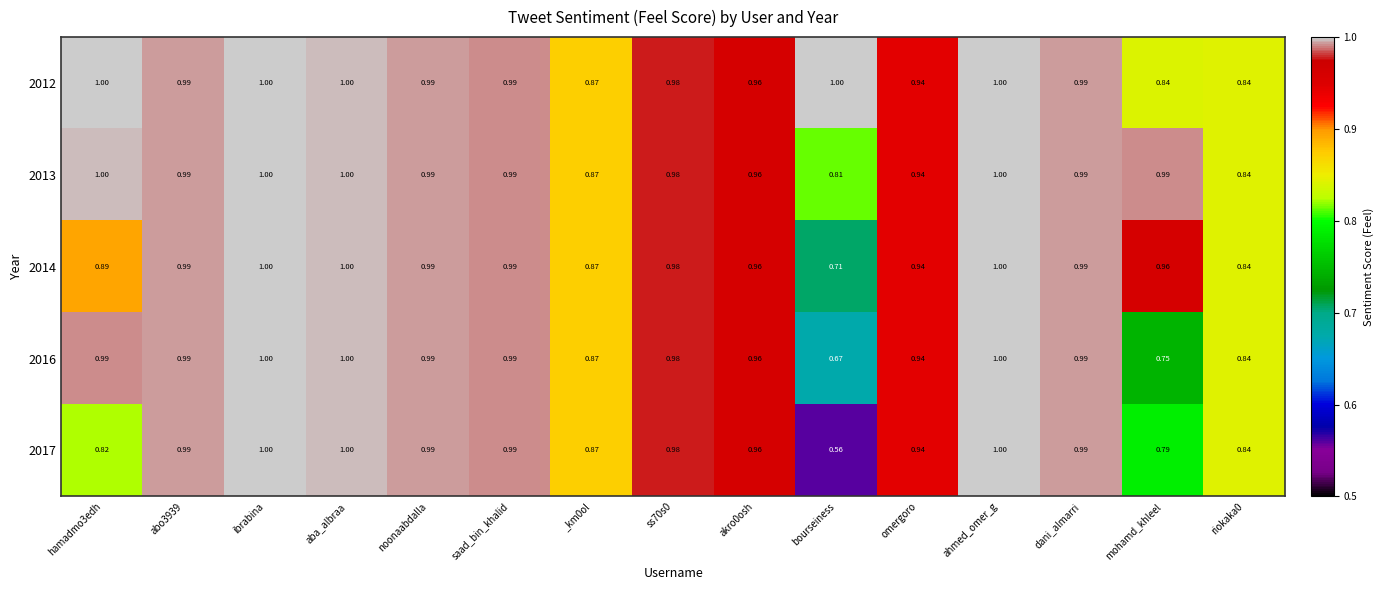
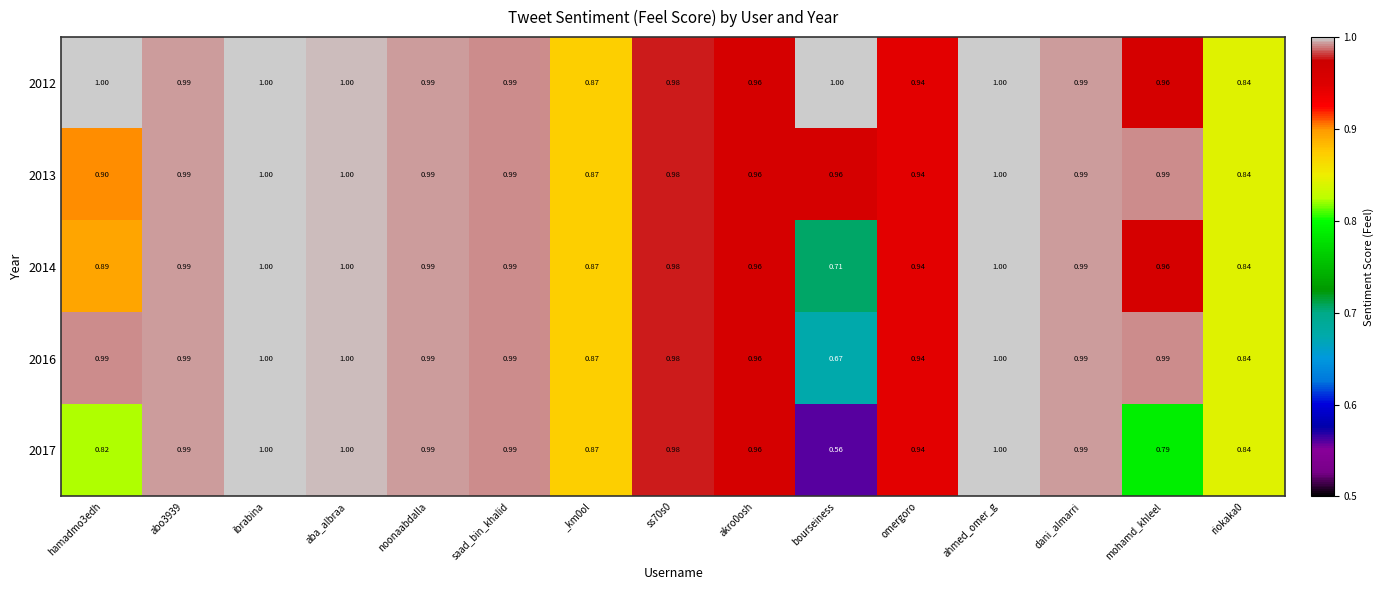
2012, mohamd_khleel: 0.84 -> 0.96
2013, hamadmo3edh: 1.00 -> 0.90
2013, bourseiness: 0.81 -> 0.96
2016, mohamd_khleel: 0.75 -> 0.99
